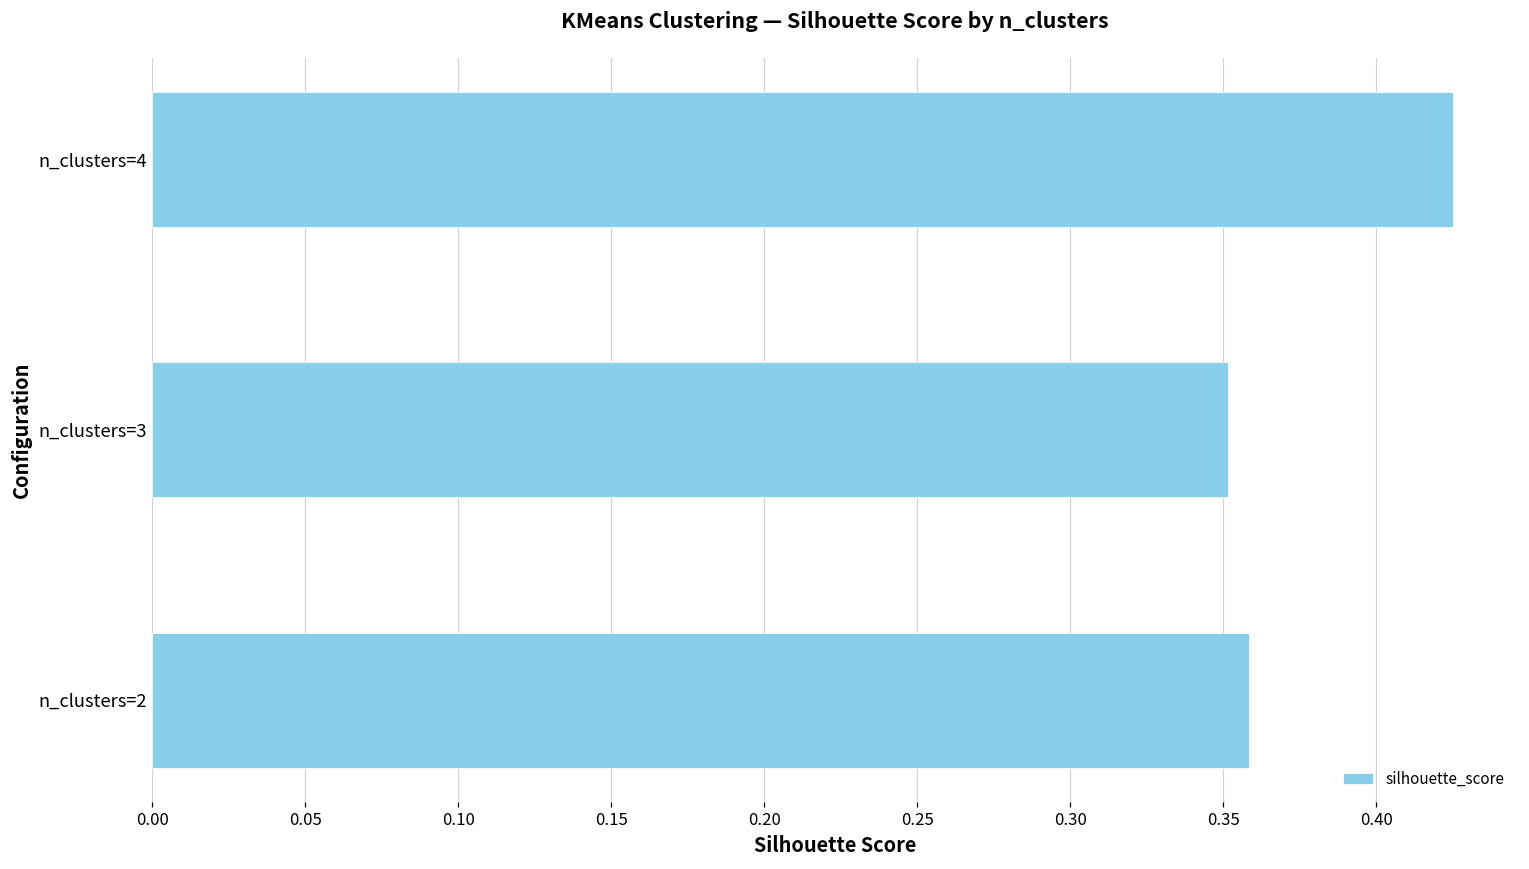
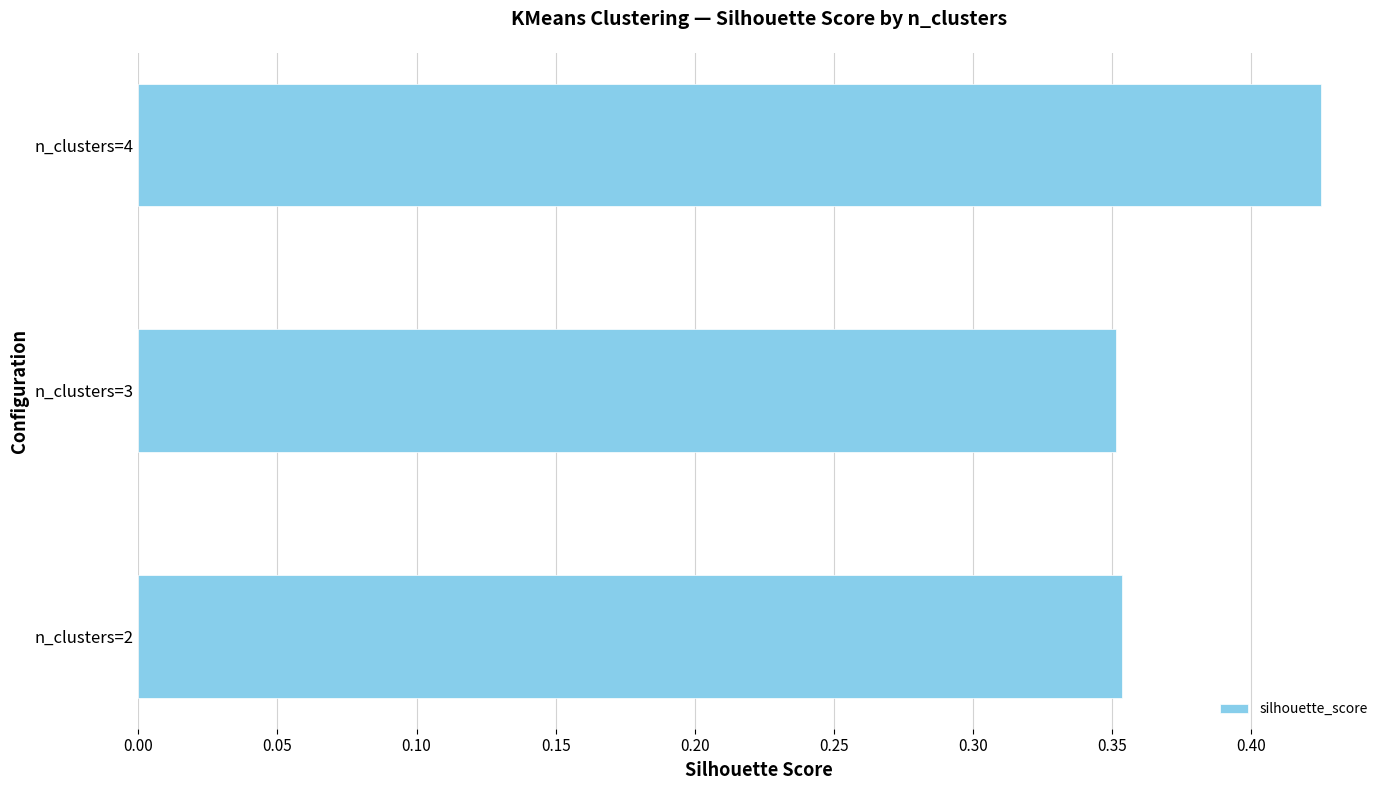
n_clusters=2: 0.358 -> 0.353
